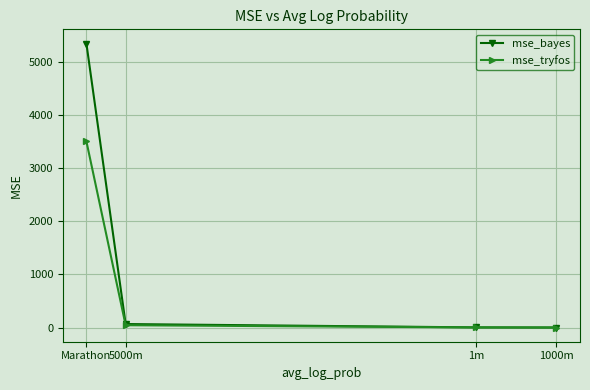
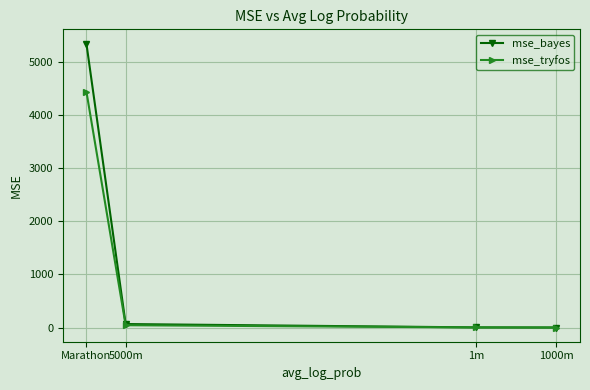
mse_tryfos, Marathon: 3500 -> 4400
